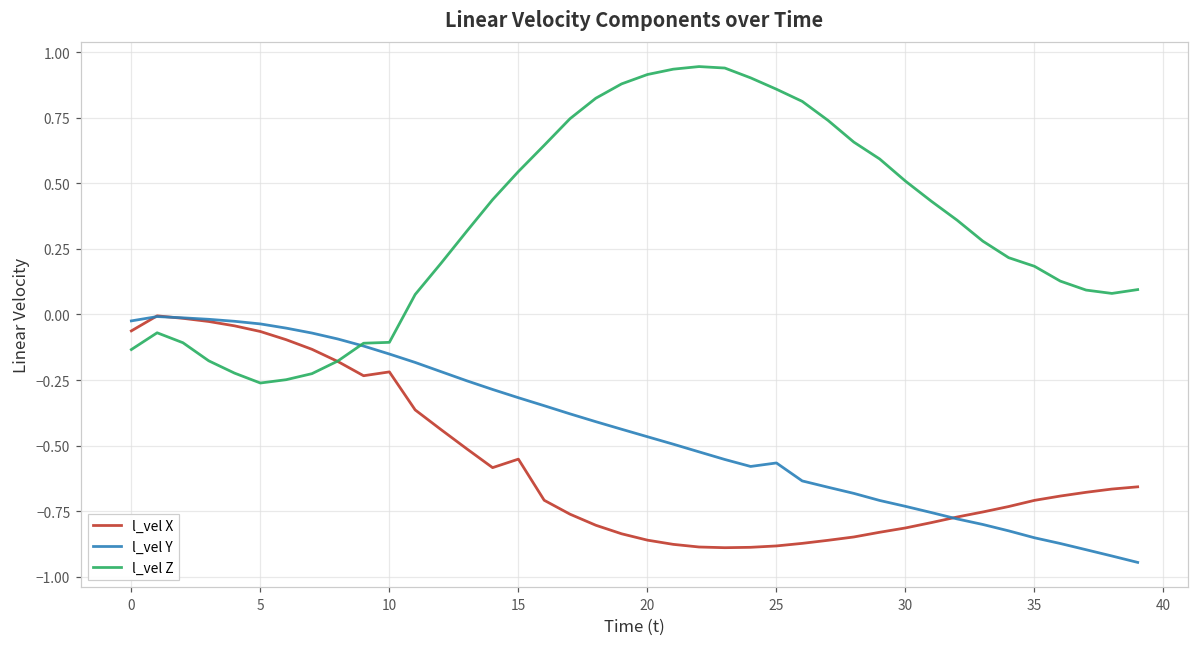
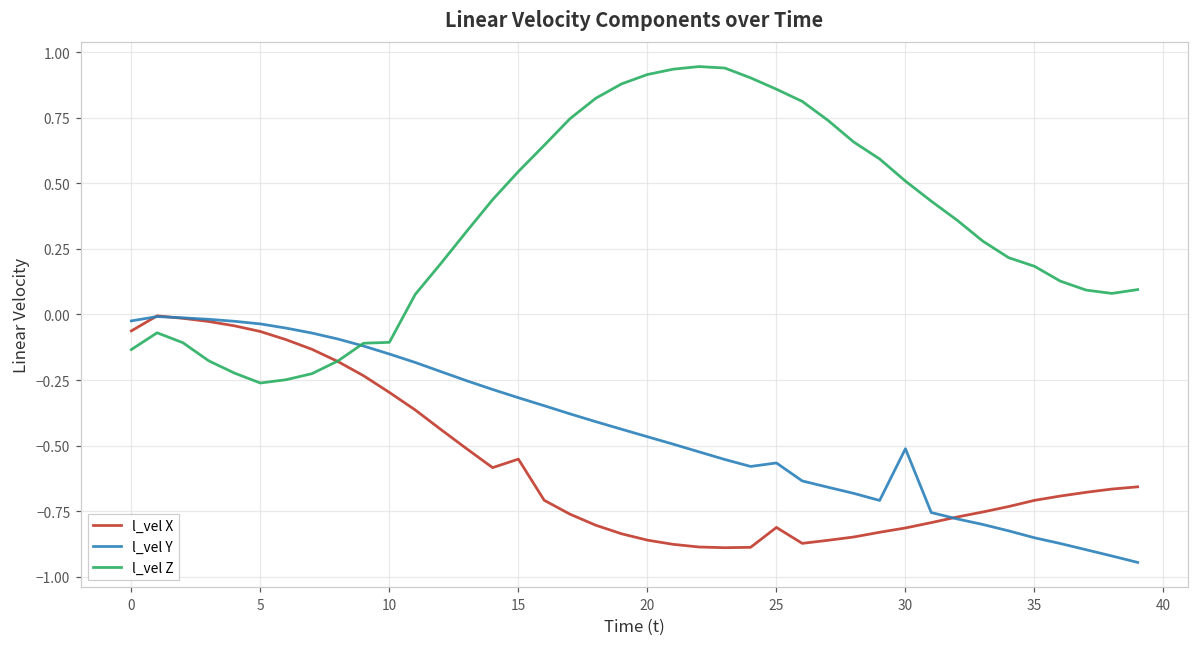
l_vel X, 10: -0.22 -> -0.30
l_vel X, 25: -0.88 -> -0.81
l_vel Y, 30: -0.73 -> -0.51
